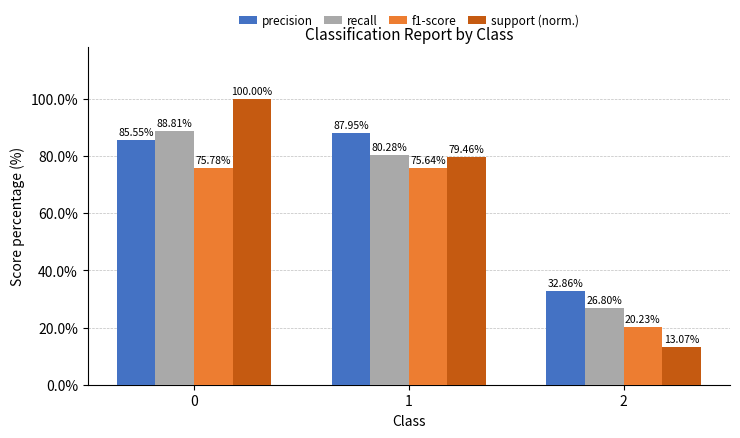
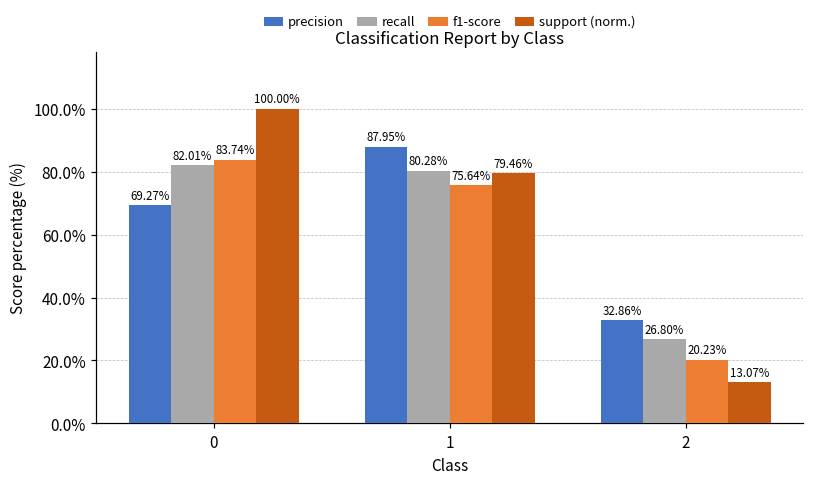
precision, 0: 85.55% -> 69.27%
recall, 0: 88.81% -> 82.01%
f1-score, 0: 75.78% -> 83.74%
